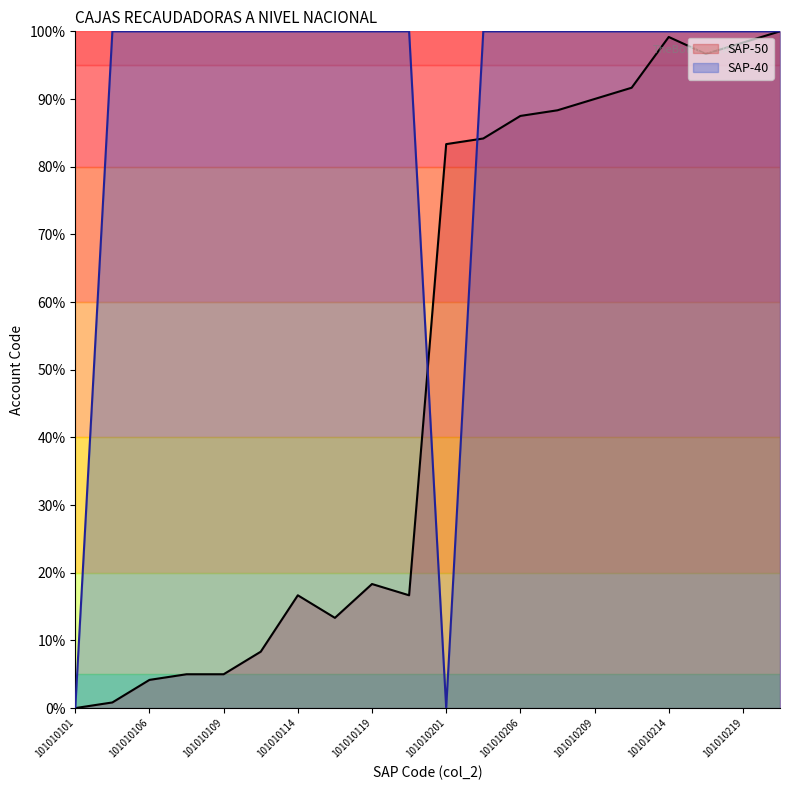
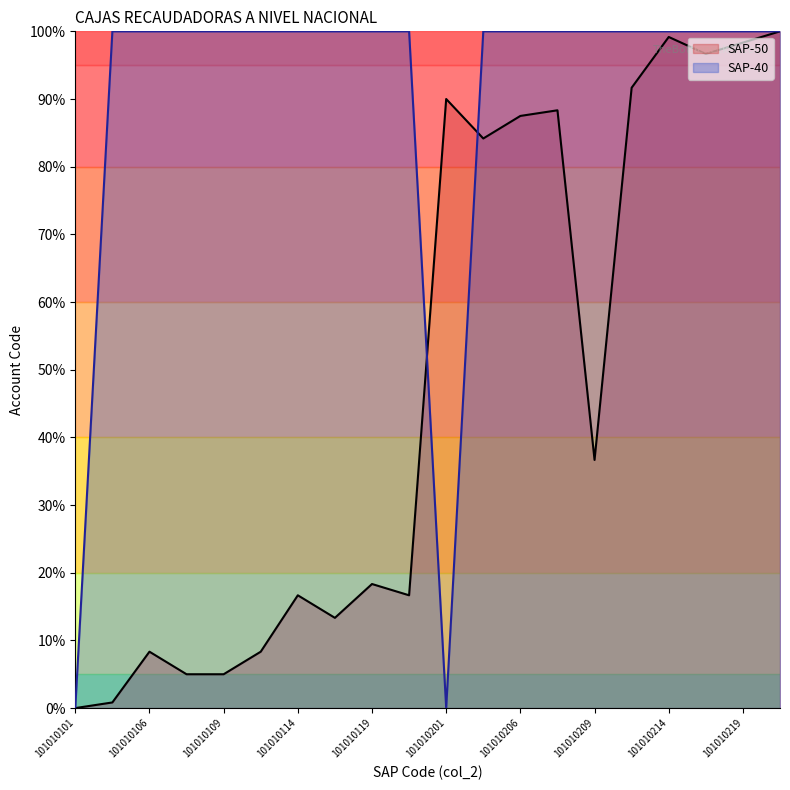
SAP-50, 101010106: 4% -> 8%
SAP-50, 101010201: 83% -> 90%
SAP-50, 101010209: 90% -> 37%
